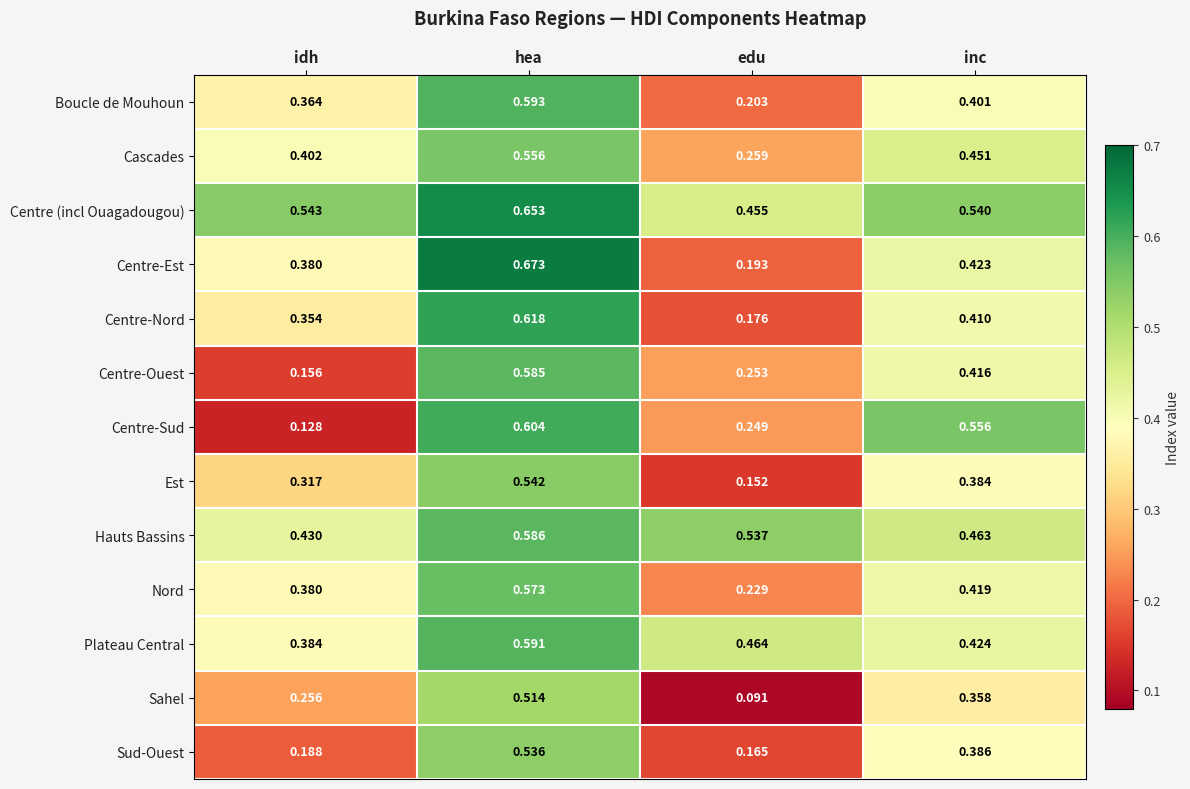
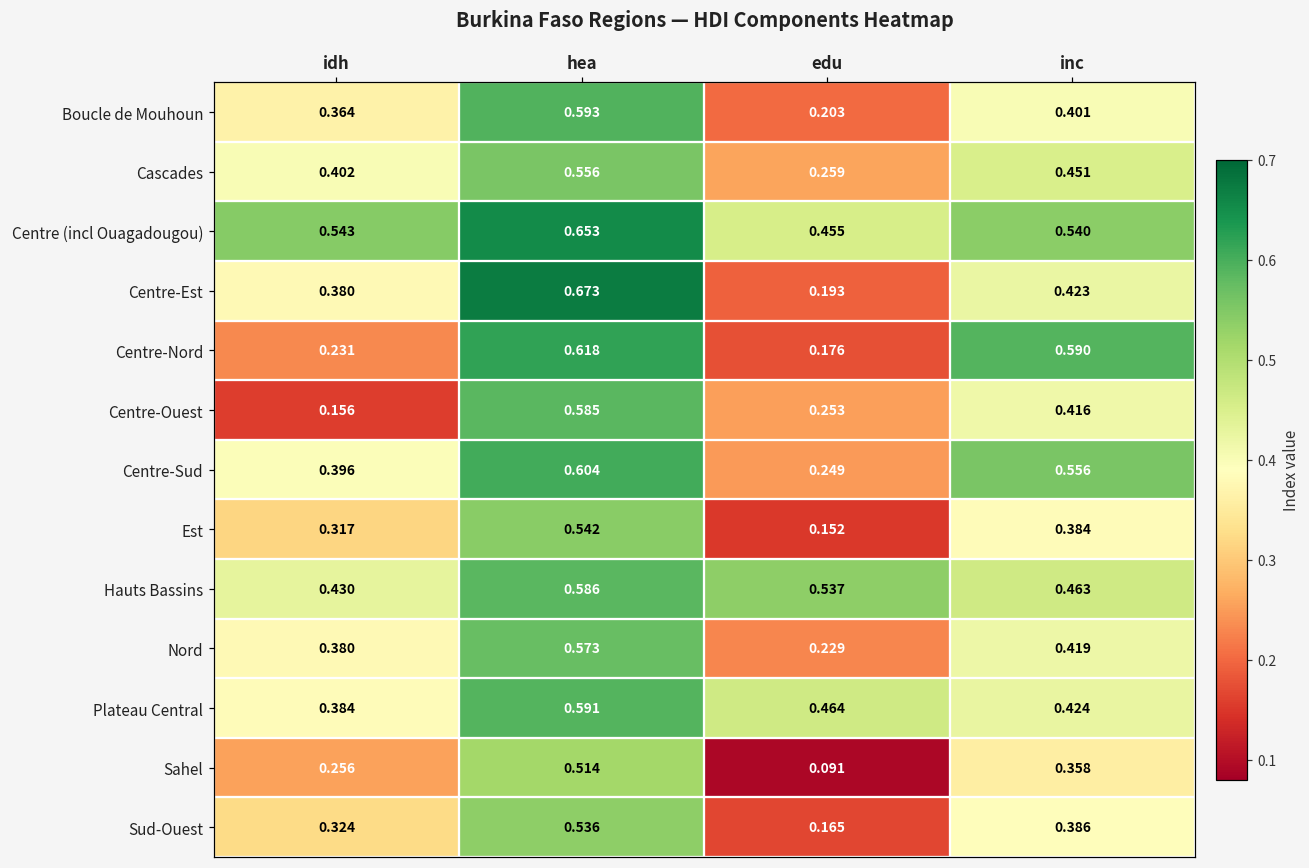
Centre-Nord, idh: 0.354 -> 0.231
Centre-Nord, inc: 0.410 -> 0.590
Centre-Sud, idh: 0.128 -> 0.396
Sud-Ouest, idh: 0.188 -> 0.324
